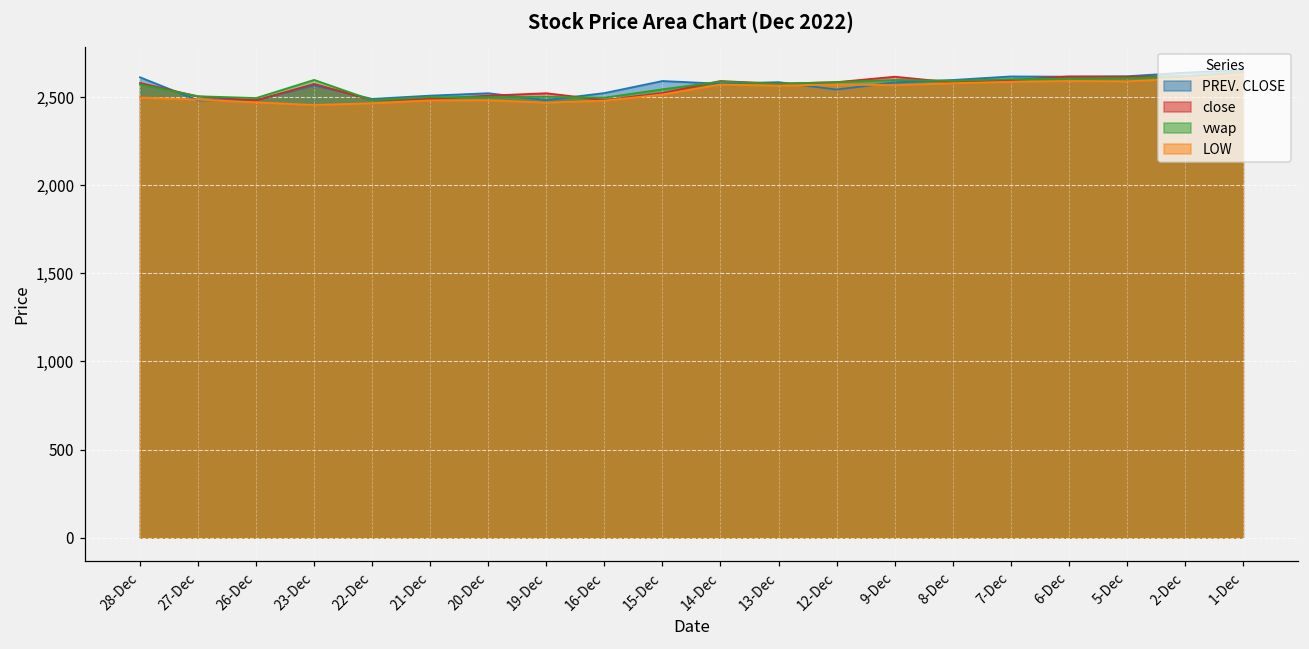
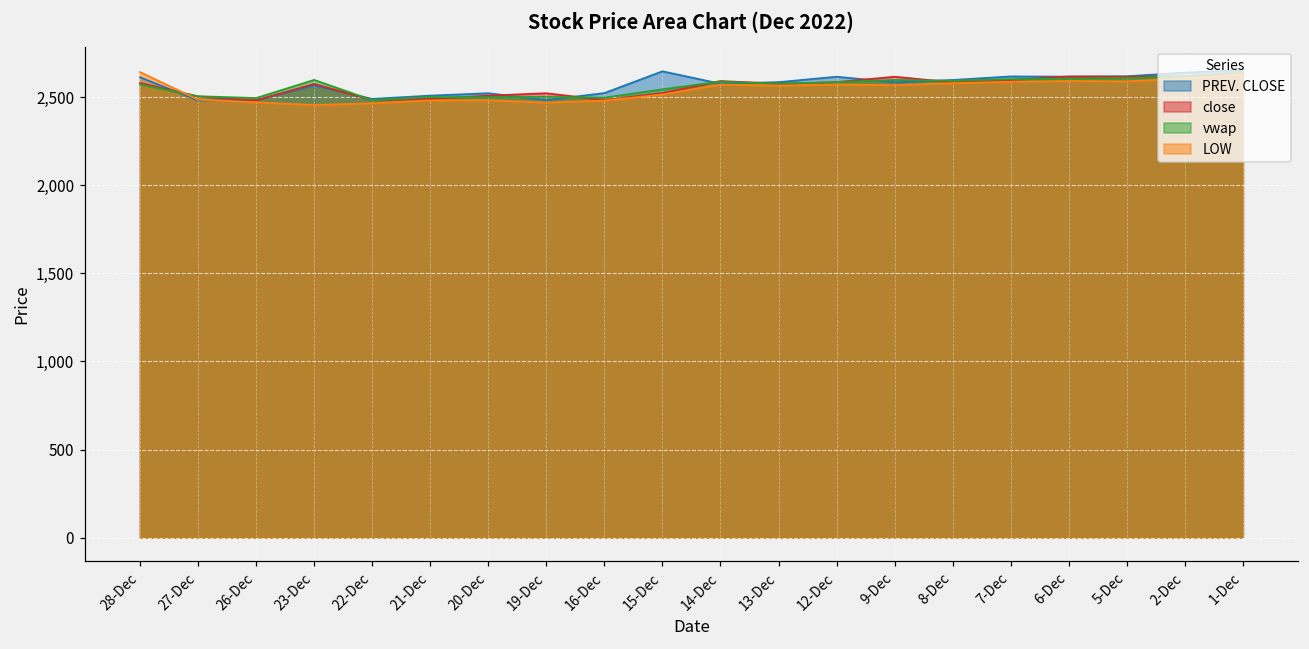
LOW, 28-Dec: 2,500 -> 2,640
PREV. CLOSE, 15-Dec: 2,590 -> 2,650
PREV. CLOSE, 12-Dec: 2,540 -> 2,620
